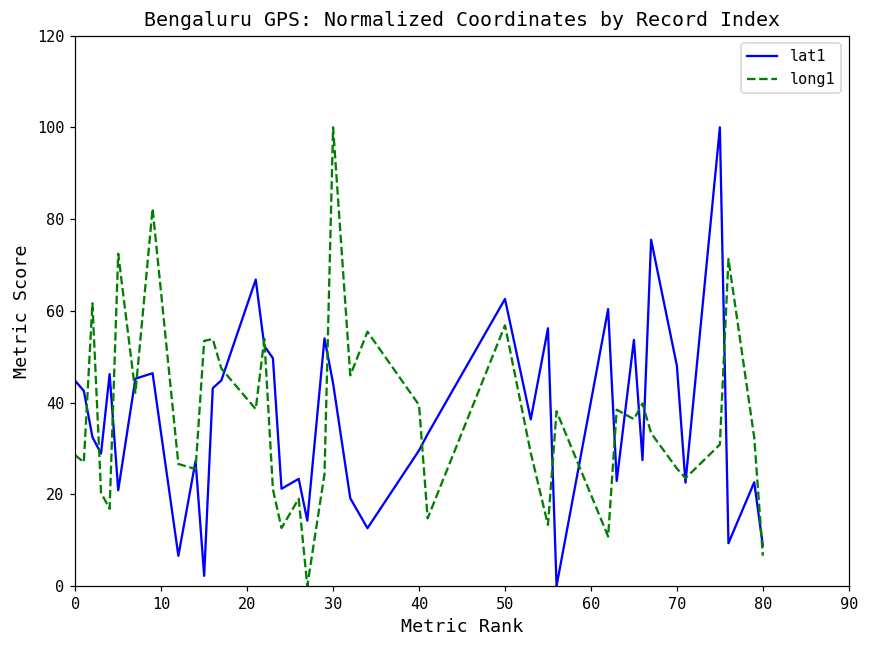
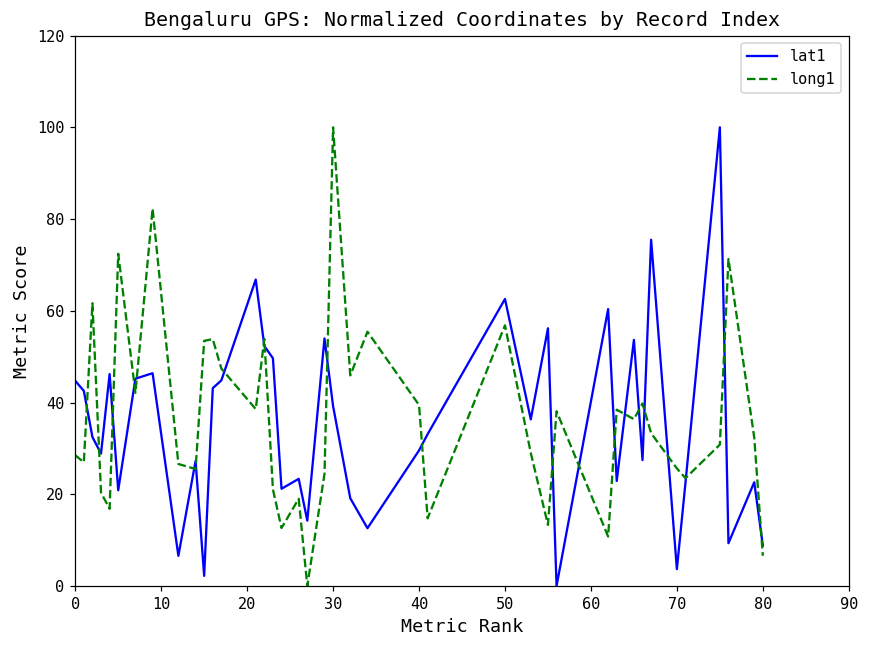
lat1, 30: 44 -> 39
lat1, 70: 48 -> 4
